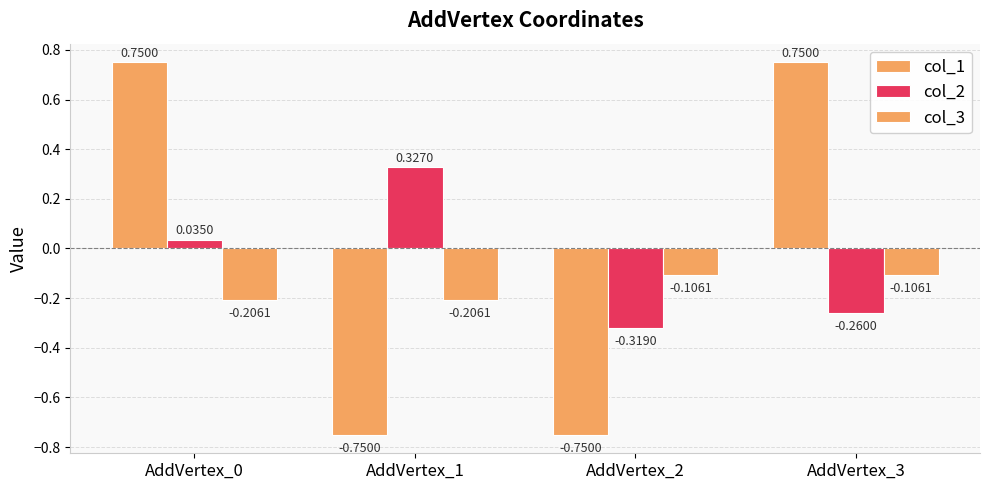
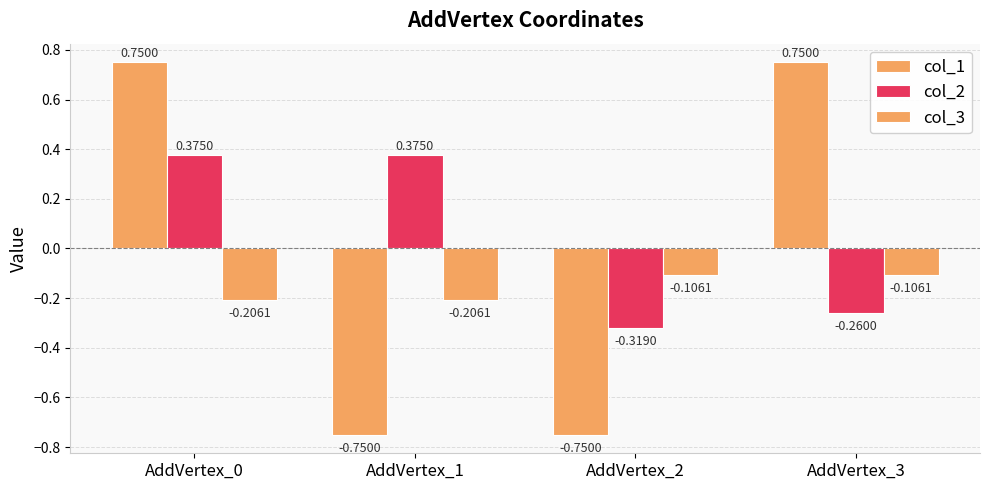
col_2, AddVertex_0: 0.0350 -> 0.3750
col_2, AddVertex_1: 0.3270 -> 0.3750
